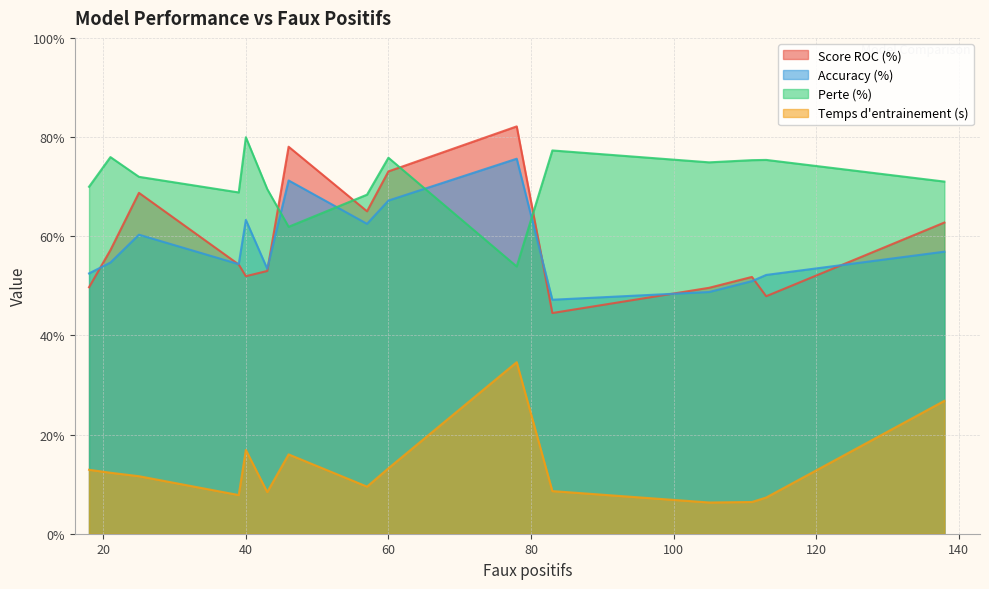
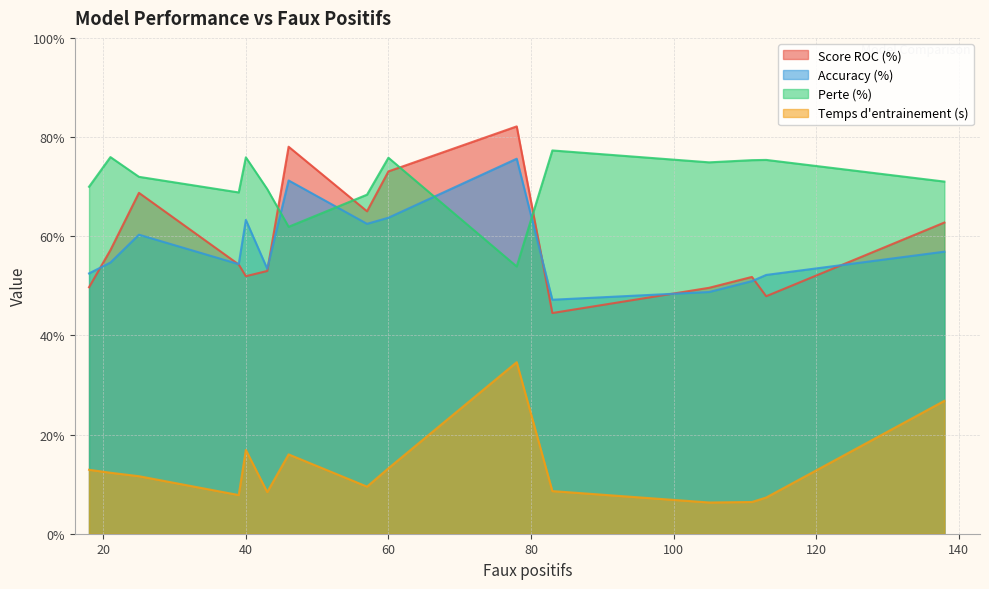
Perte (%), 40: 80% -> 76%
Accuracy (%), 60: 67% -> 64%
